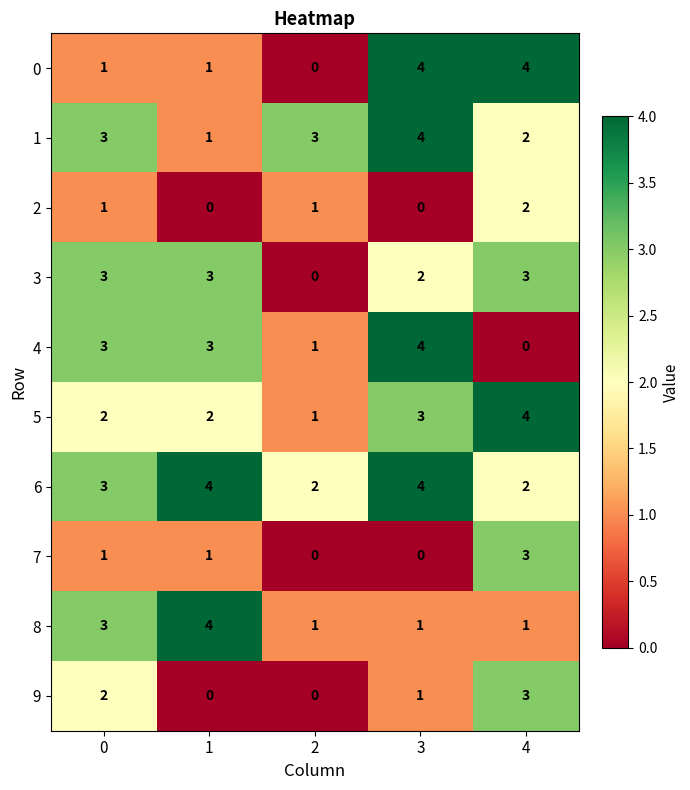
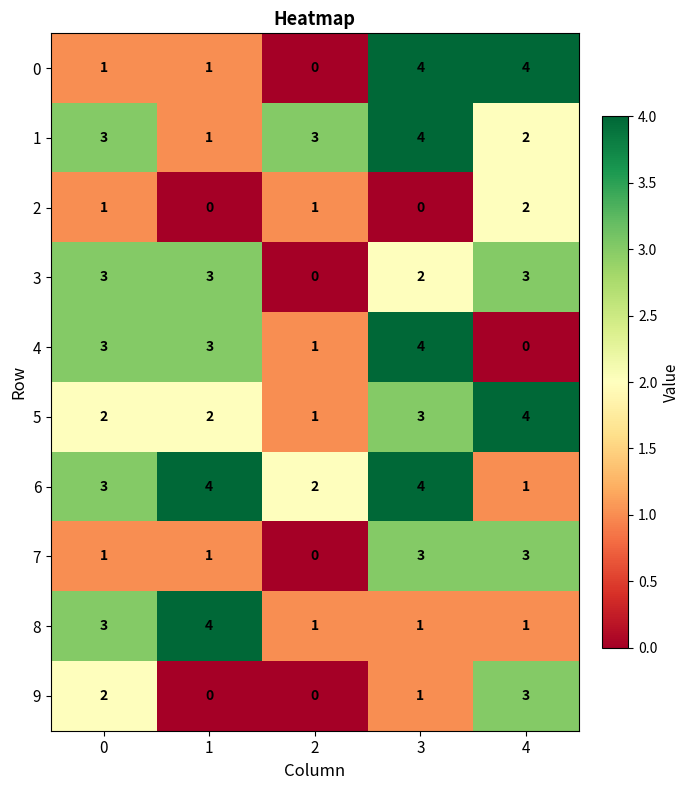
6, 4: 2 -> 1
7, 3: 0 -> 3
